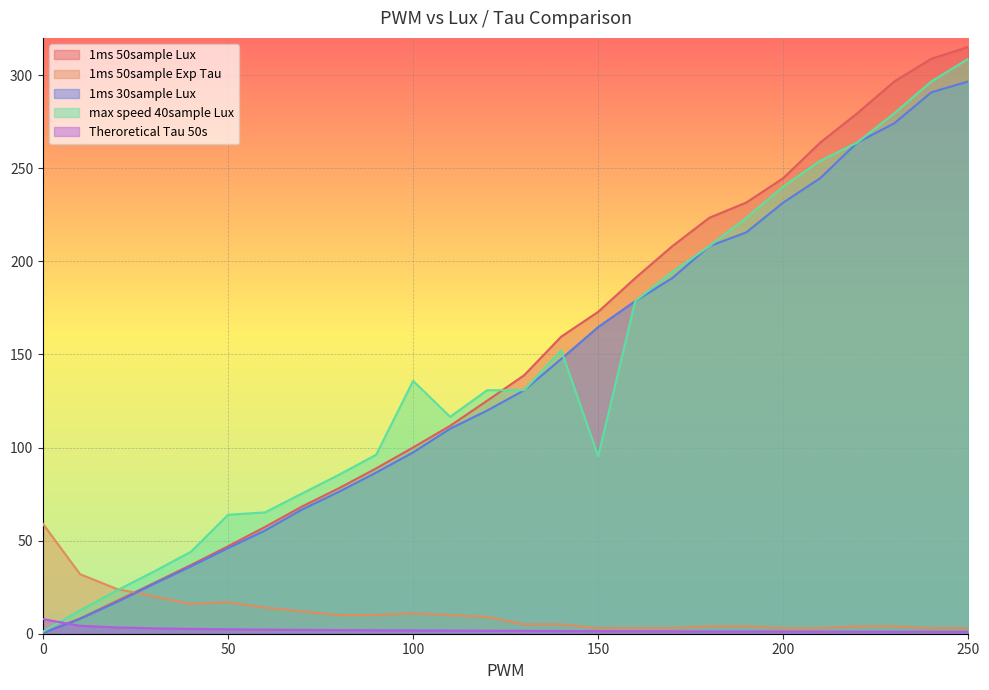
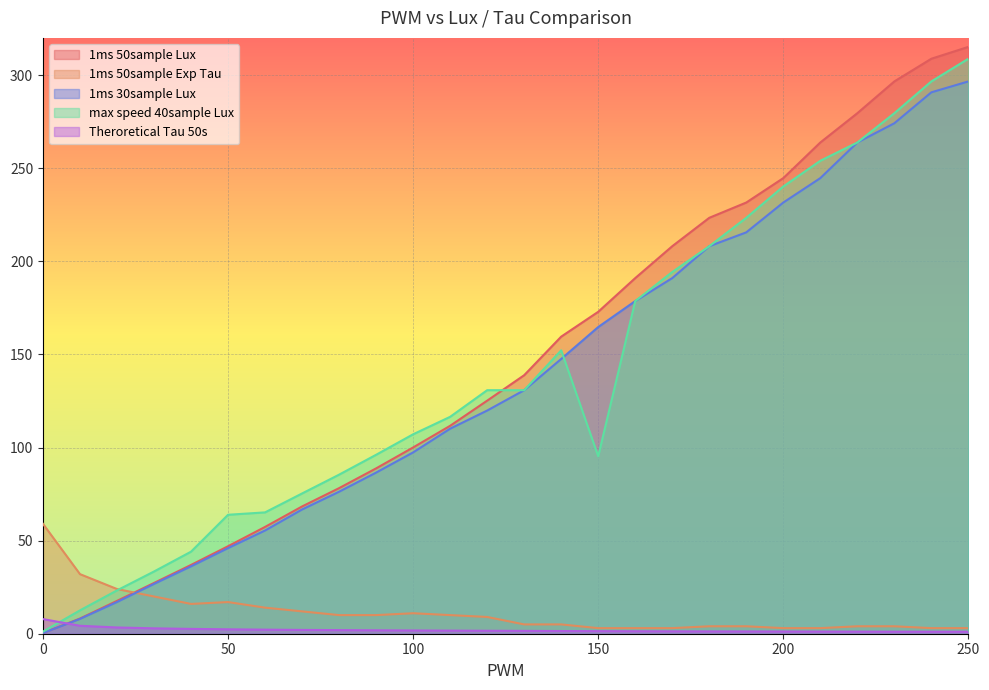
max speed 40sample Lux, 100: 136 -> 107
